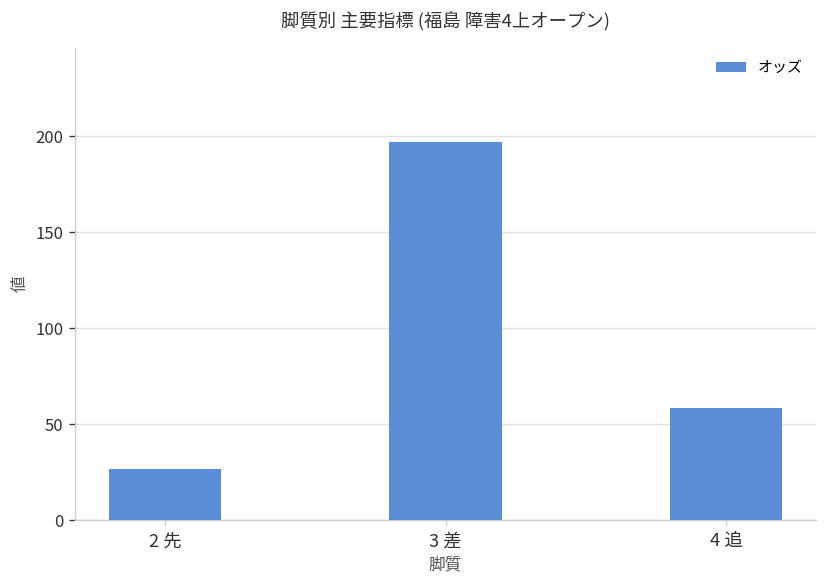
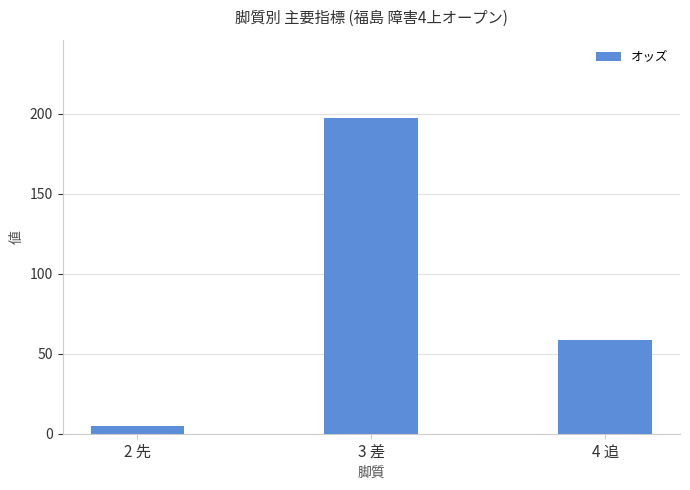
2 先: 27 -> 5
